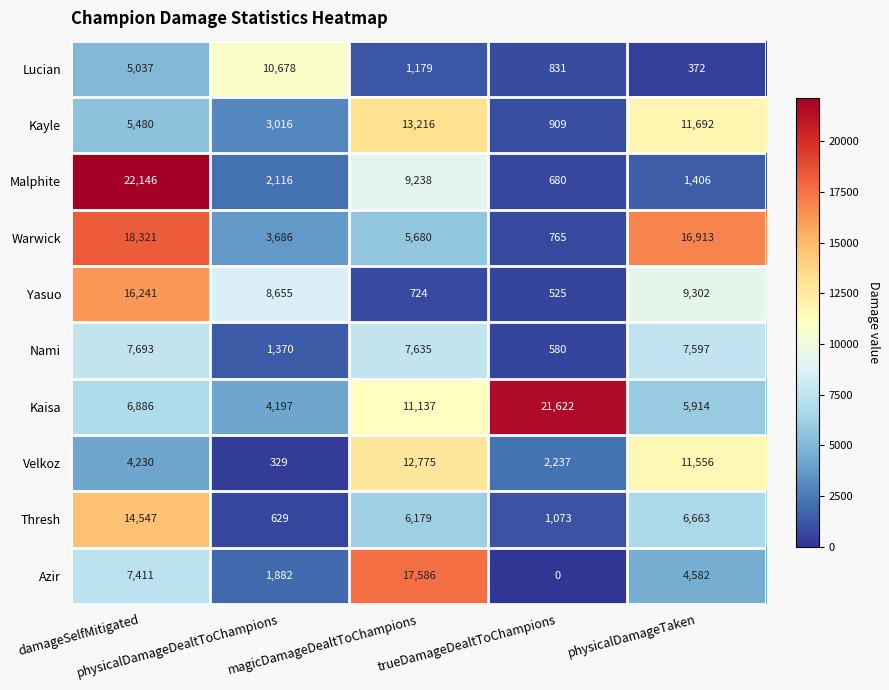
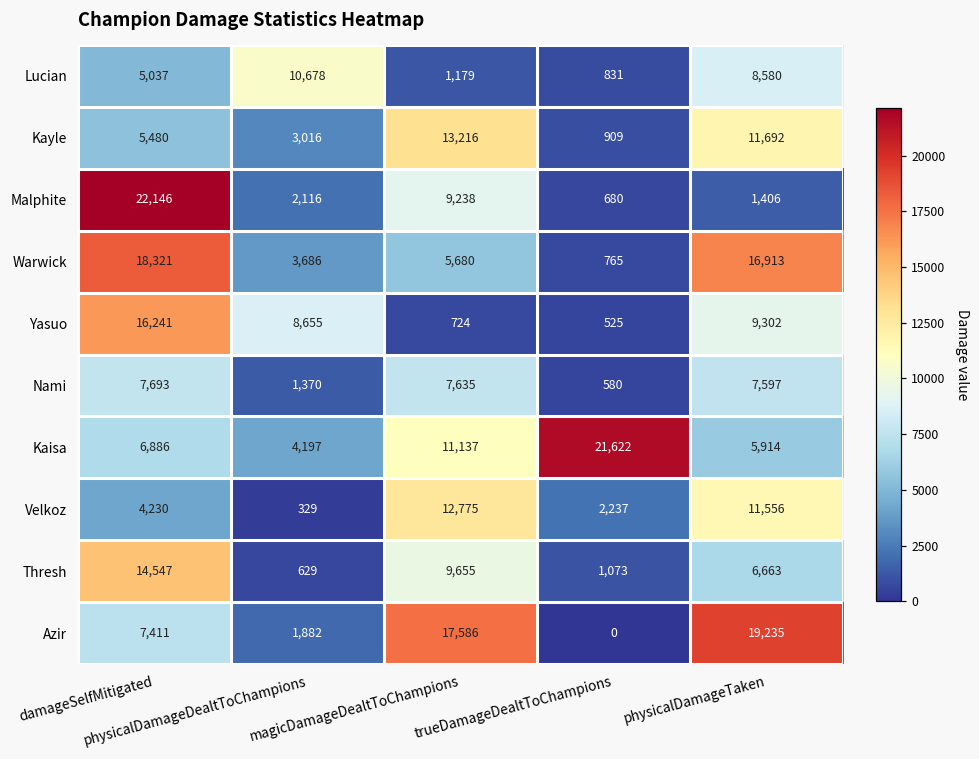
Lucian, physicalDamageTaken: 372 -> 8,580
Thresh, magicDamageDealtToChampions: 6,179 -> 9,655
Azir, physicalDamageTaken: 4,582 -> 19,235
